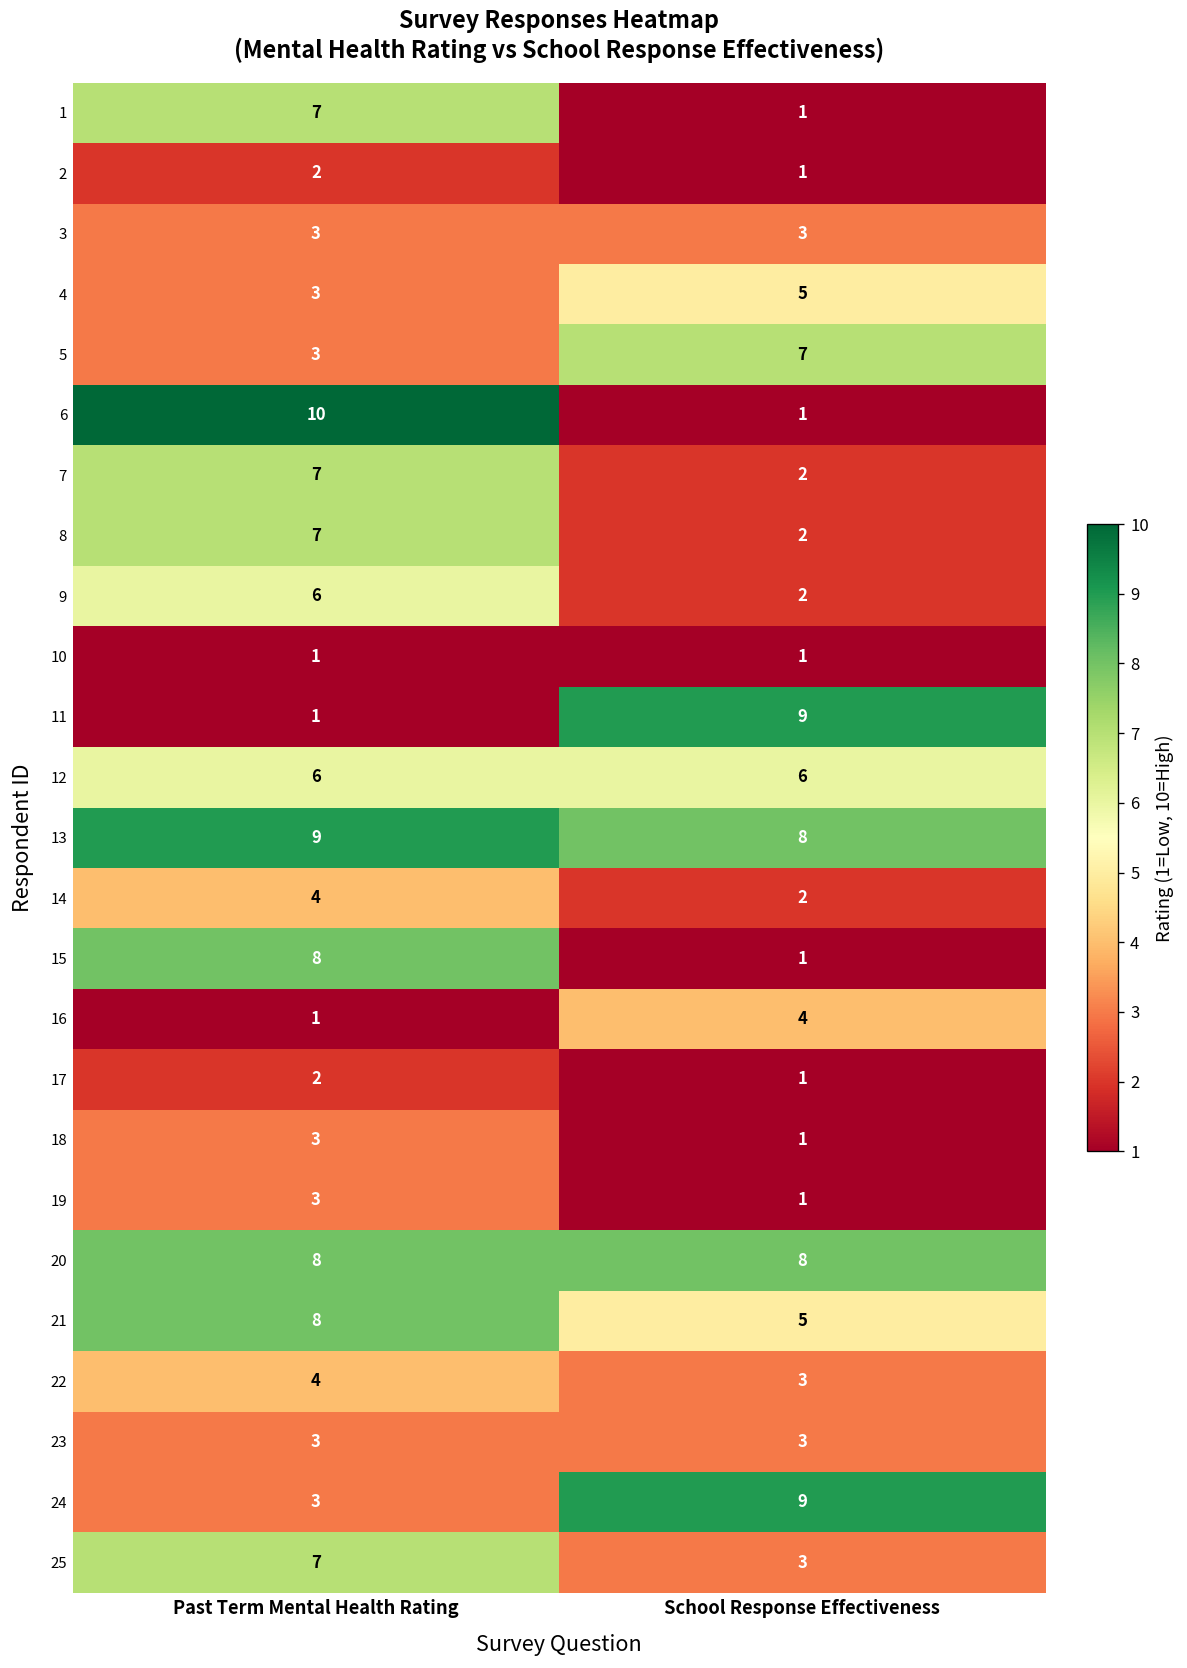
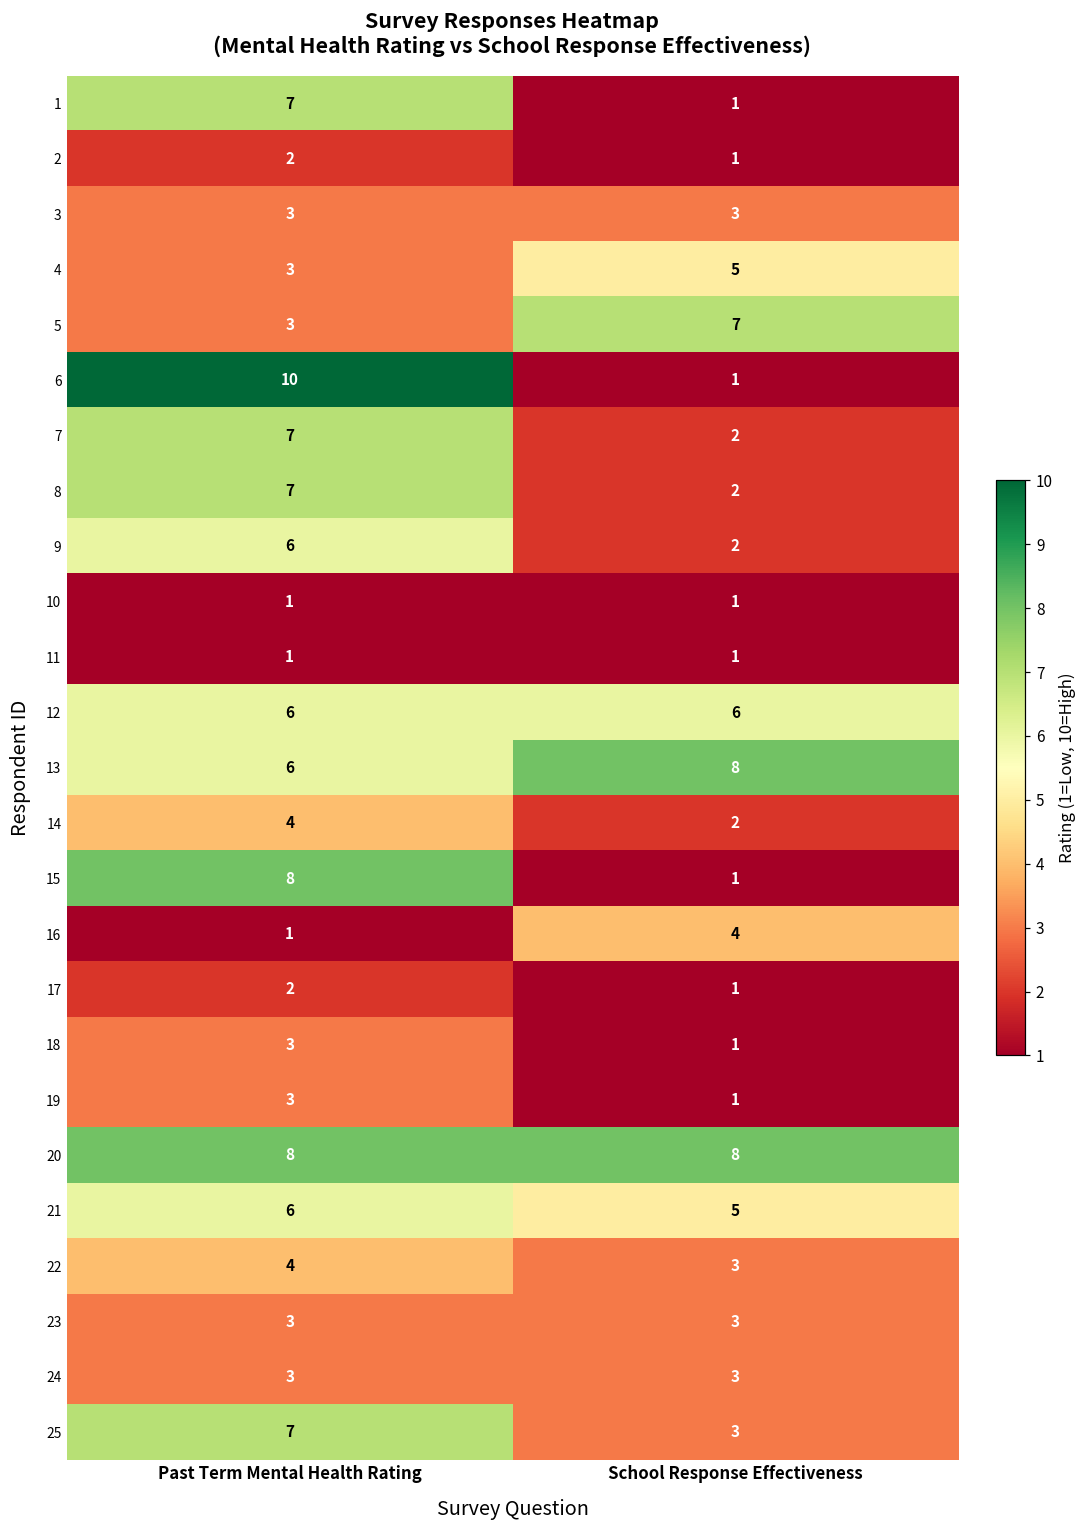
11, School Response Effectiveness: 9 -> 1
13, Past Term Mental Health Rating: 9 -> 6
21, Past Term Mental Health Rating: 8 -> 6
24, School Response Effectiveness: 9 -> 3
